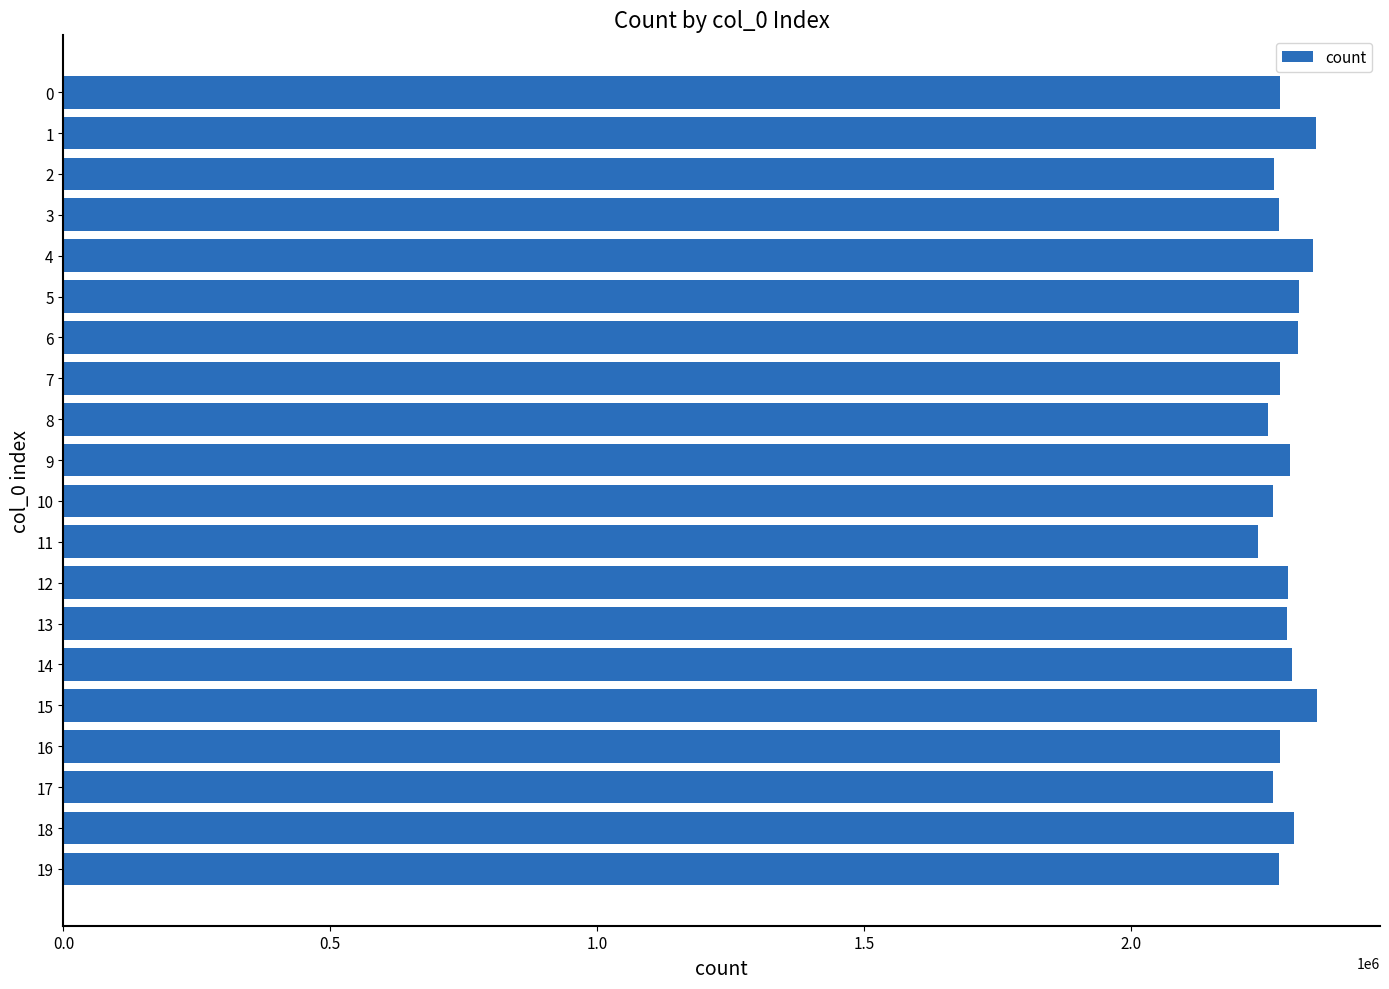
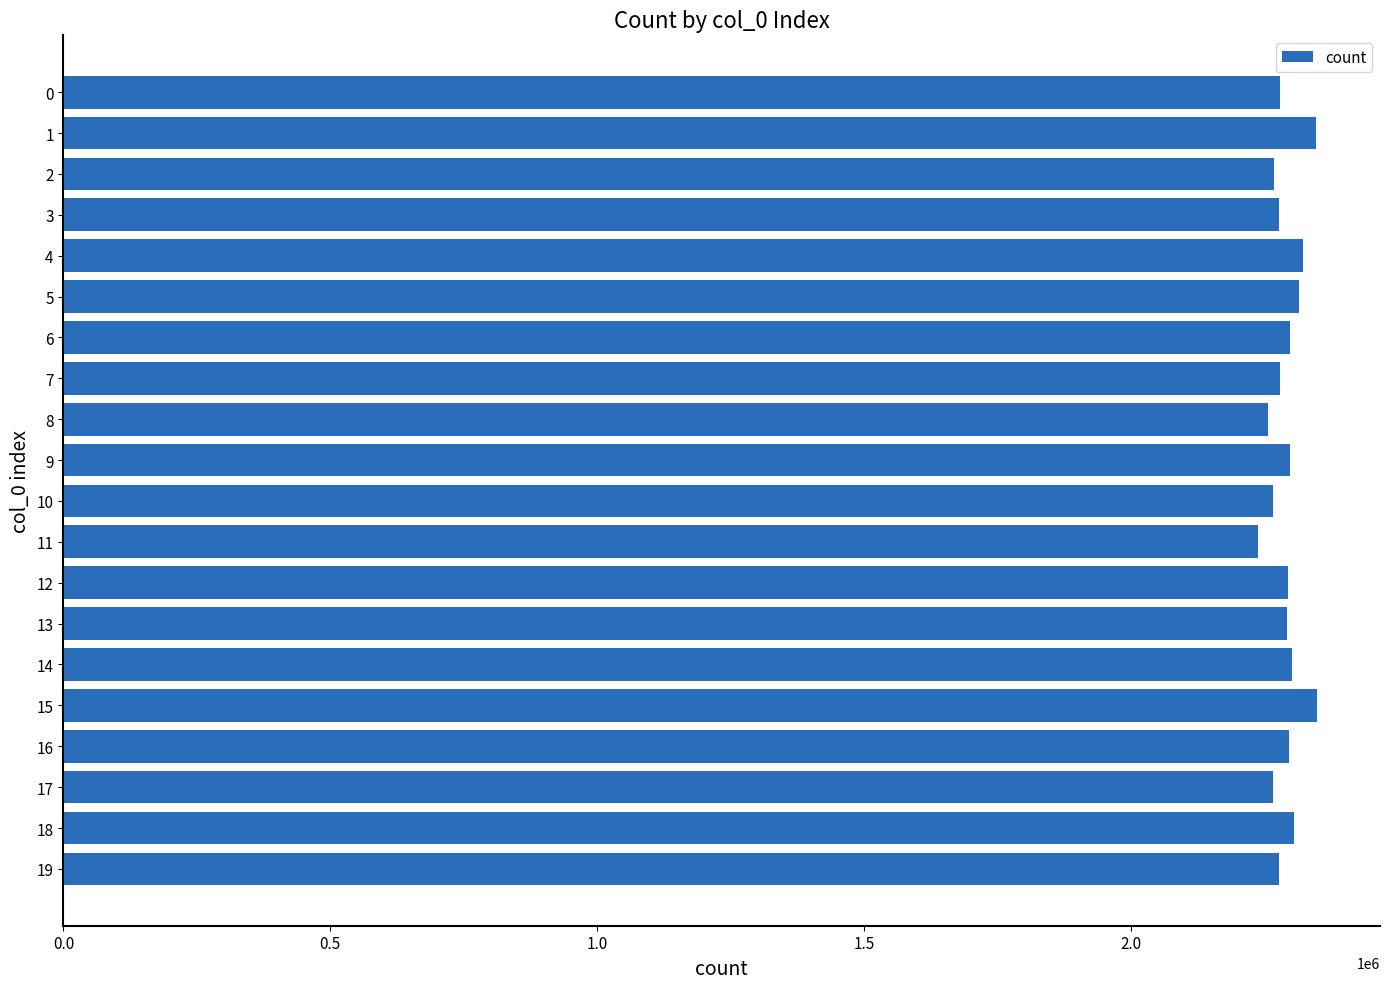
4: 2340000 -> 2320000
6: 2310000 -> 2300000
16: 2280000 -> 2290000
